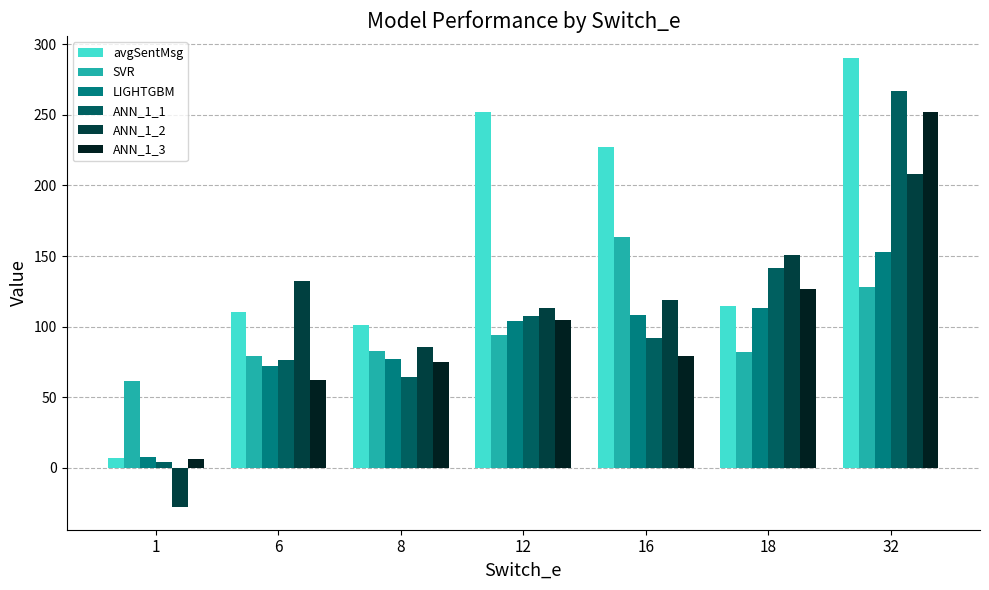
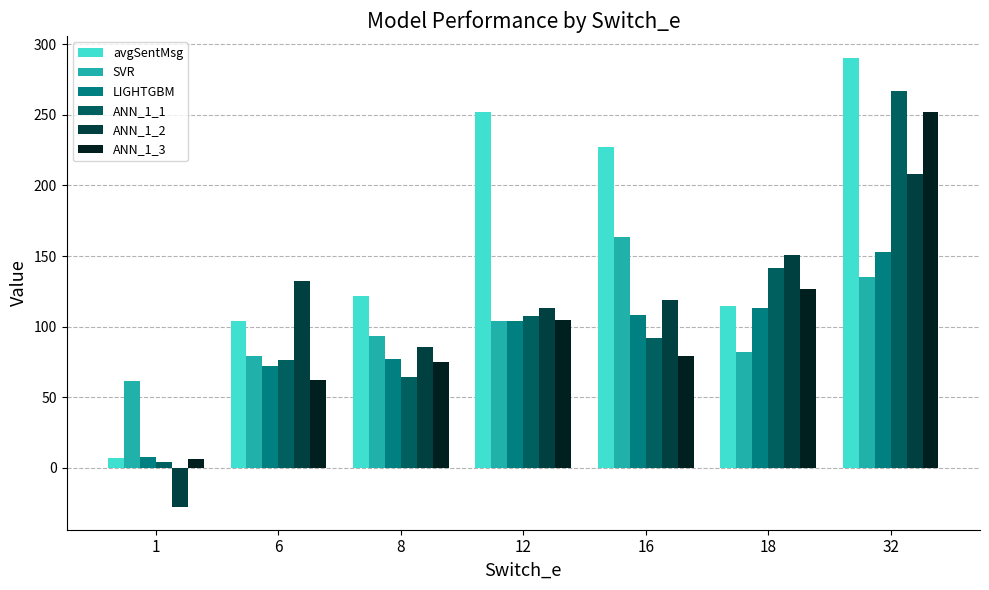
avgSentMsg, 6: 110 -> 104
avgSentMsg, 8: 101 -> 121
SVR, 8: 83 -> 93
SVR, 12: 94 -> 104
SVR, 32: 128 -> 135
